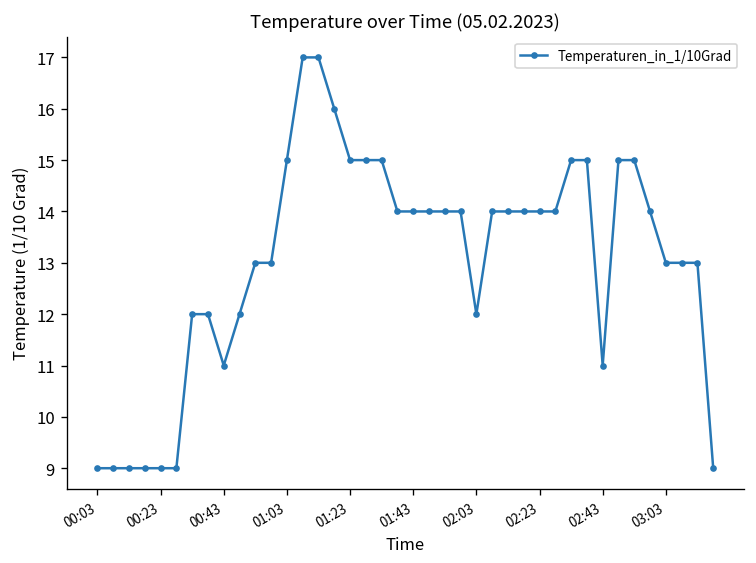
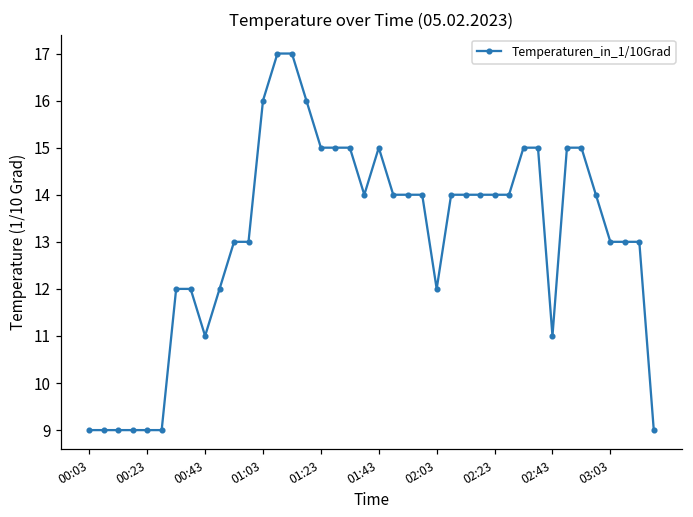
01:03: 15 -> 16
01:43: 14 -> 15
